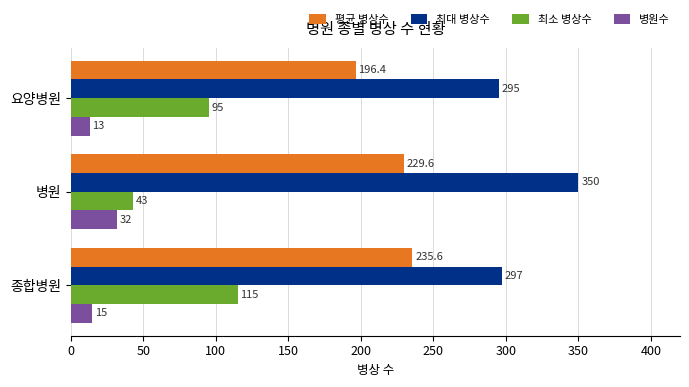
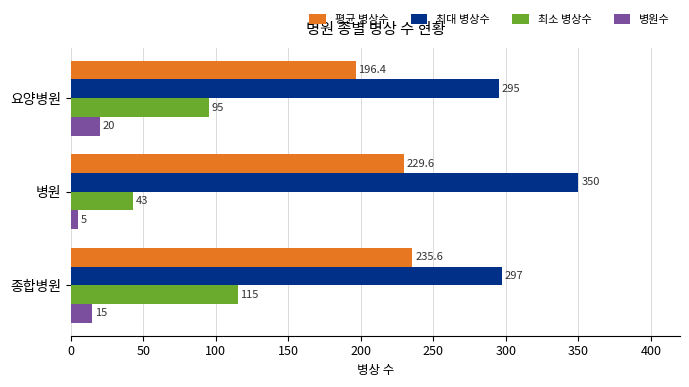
병원수, 요양병원: 13 -> 20
병원수, 병원: 32 -> 5
